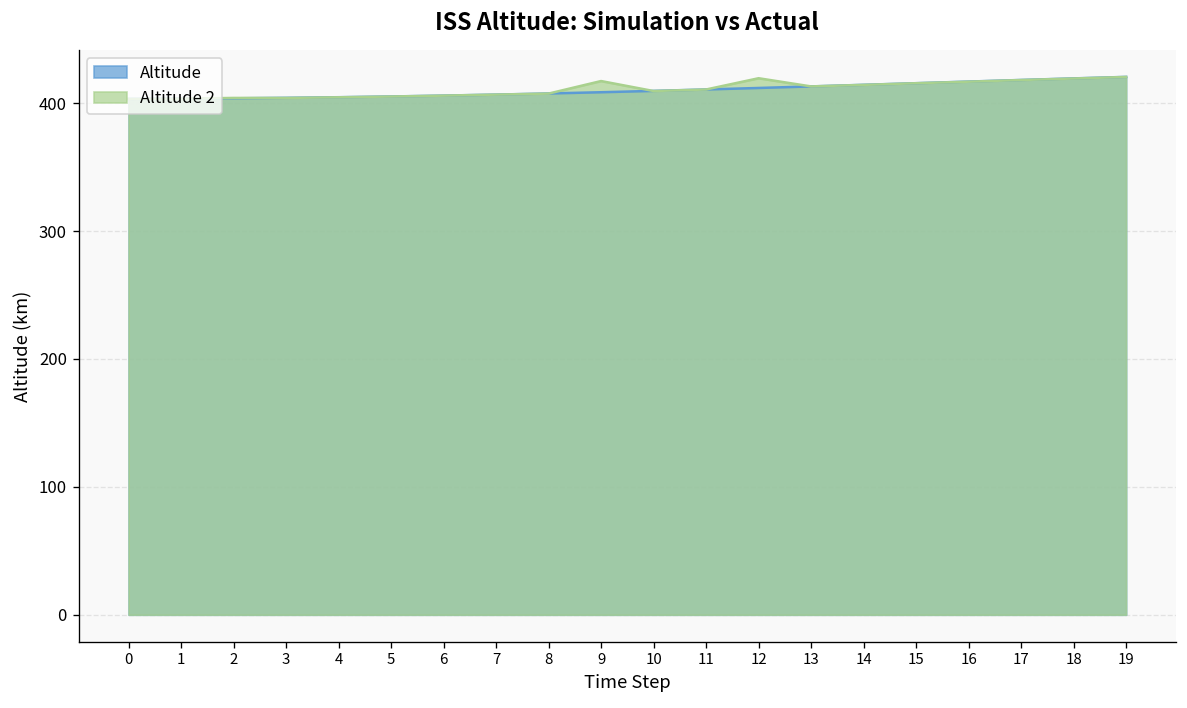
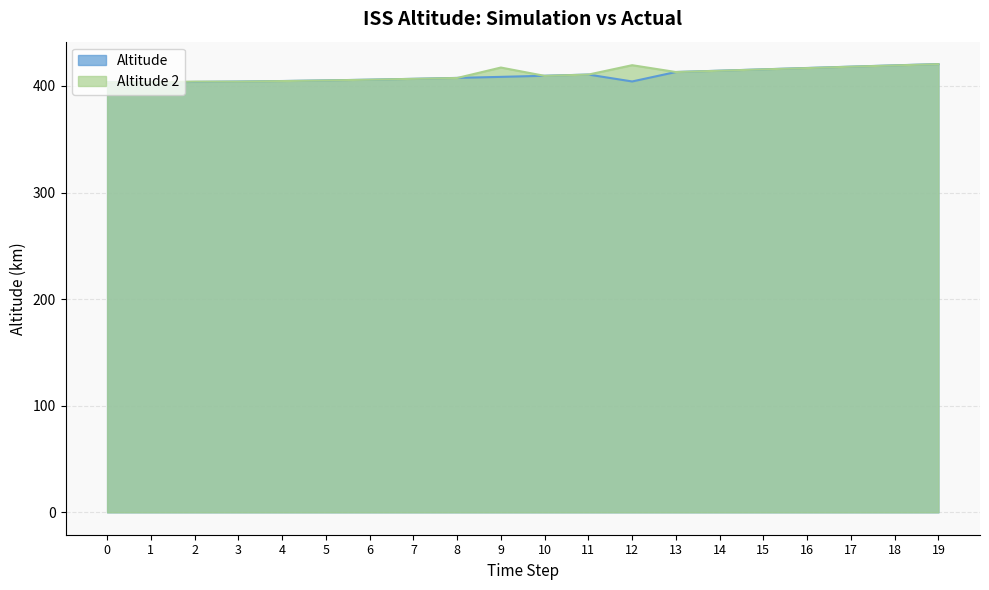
Altitude, 12: 412 -> 404
